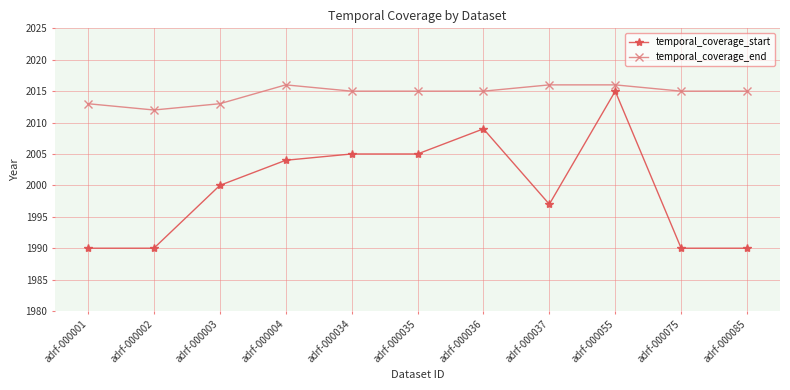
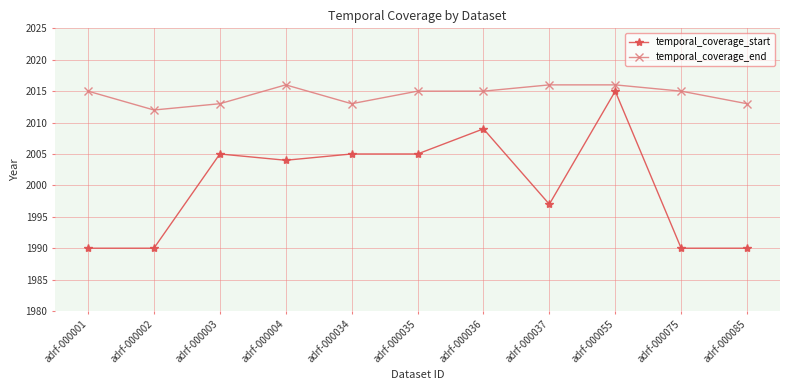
temporal_coverage_end, adrf-000001: 2013 -> 2015
temporal_coverage_start, adrf-000003: 2000 -> 2005
temporal_coverage_end, adrf-000034: 2015 -> 2013
temporal_coverage_end, adrf-000085: 2015 -> 2013
